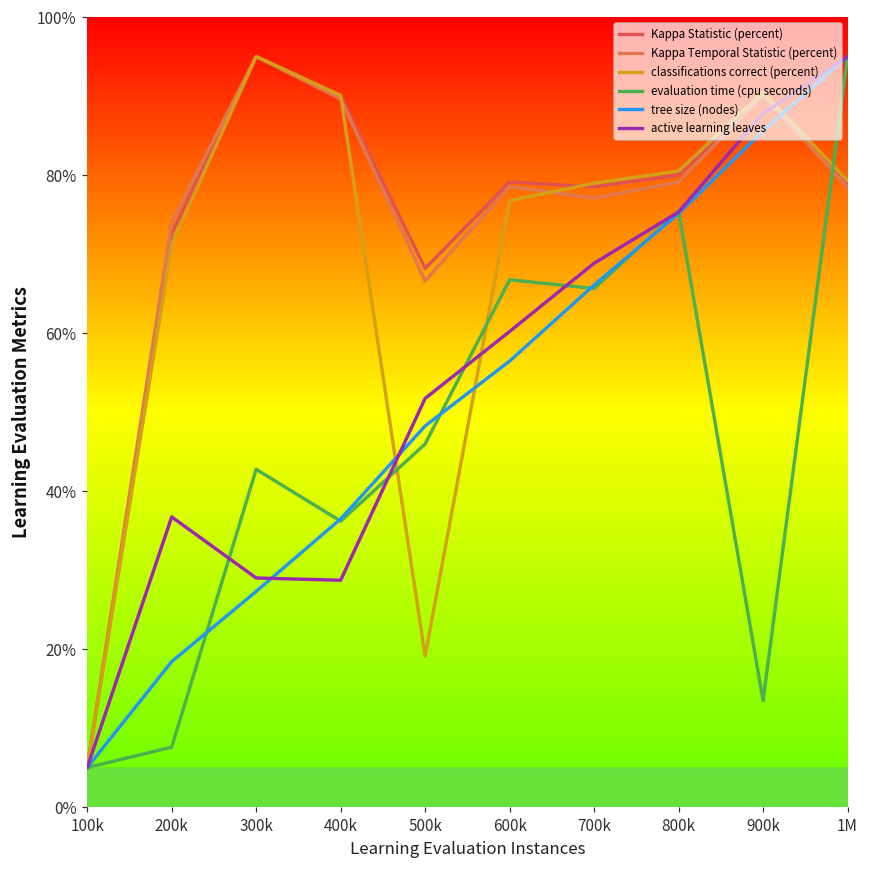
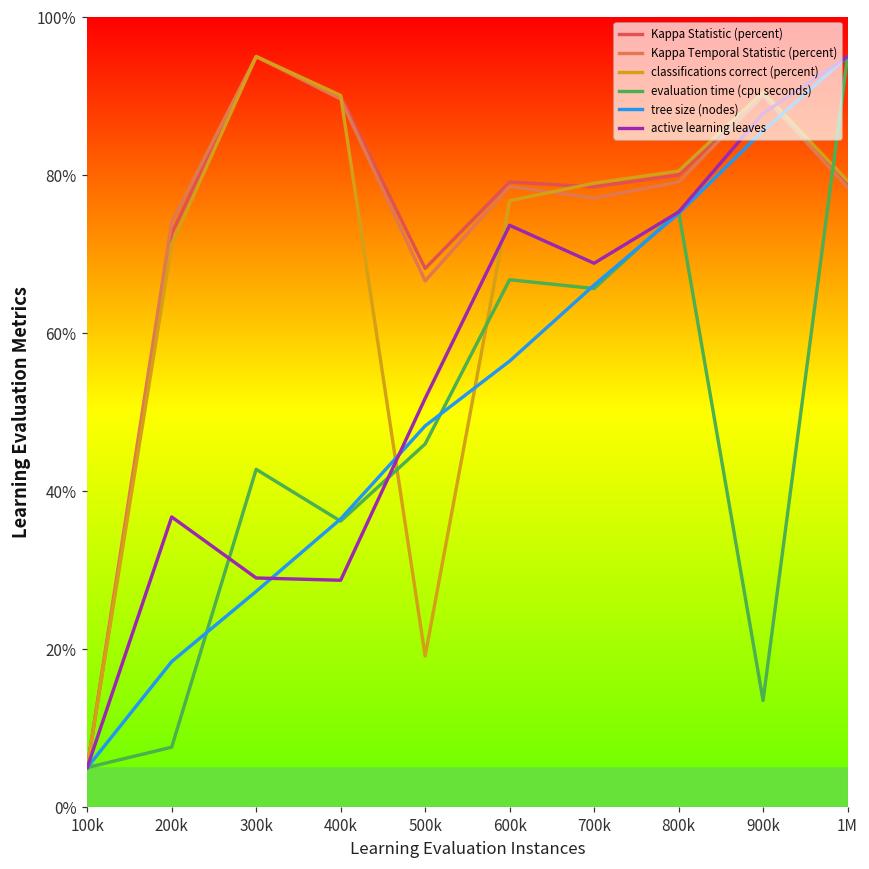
active learning leaves, 600k: 60% -> 74%
